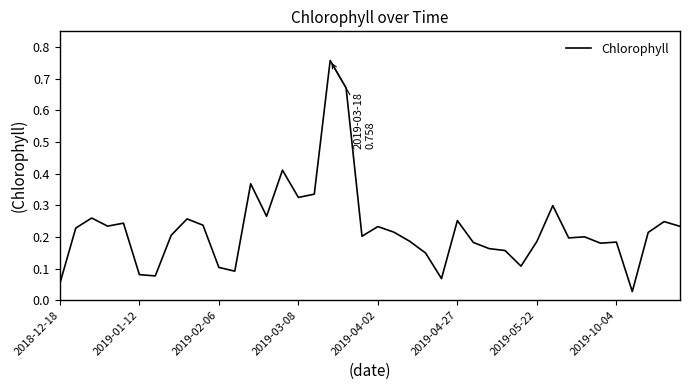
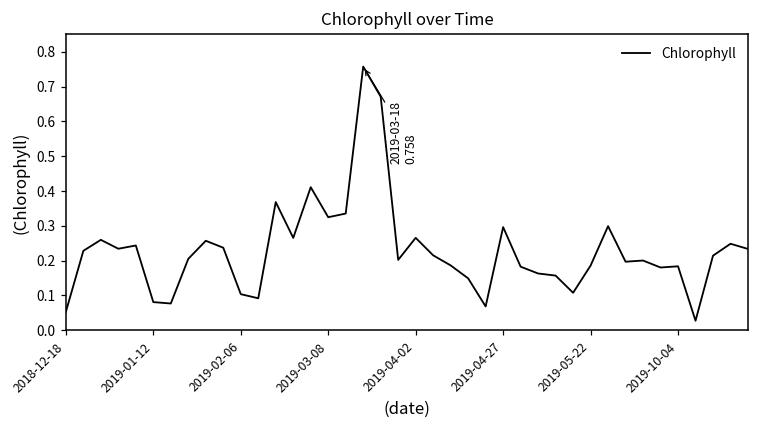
2019-04-02: 0.23 -> 0.27
2019-04-27: 0.25 -> 0.30
